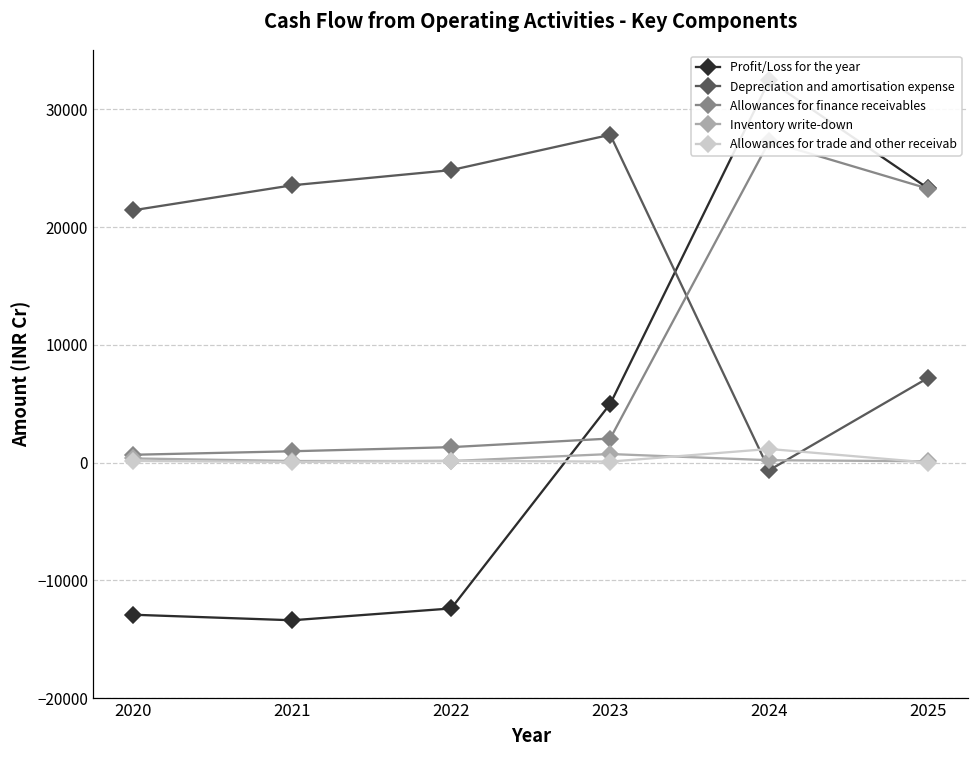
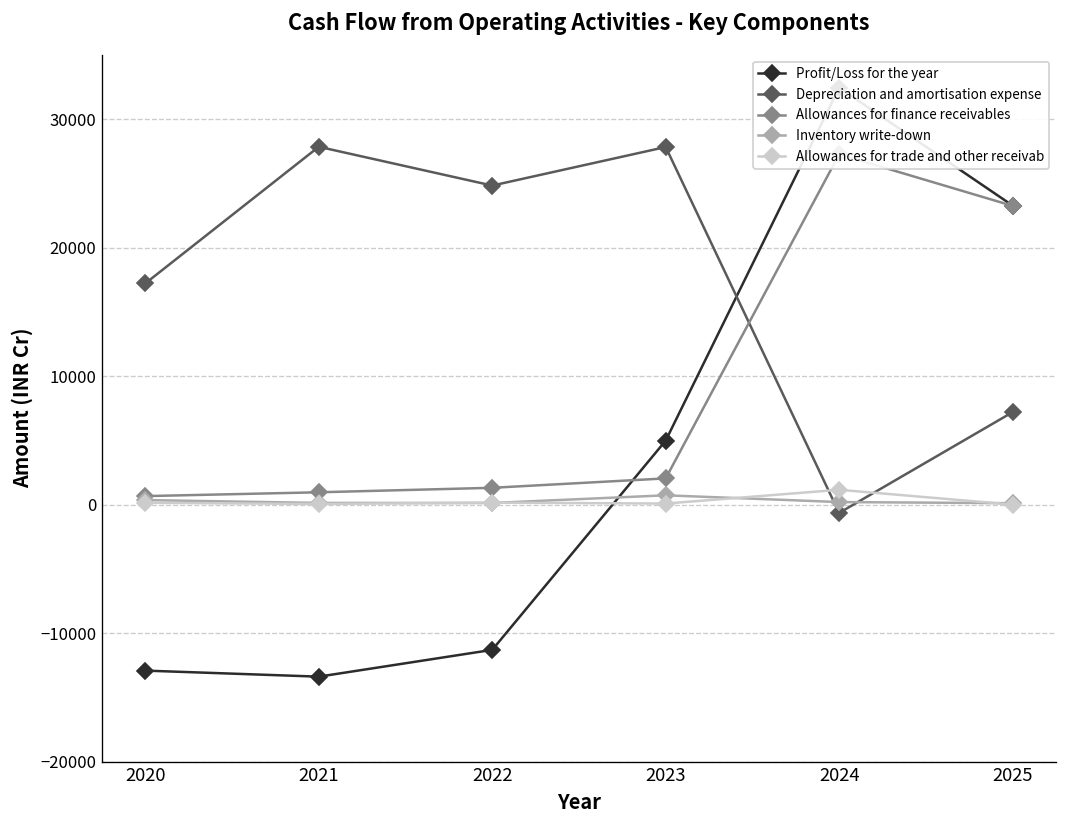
Depreciation and amortisation expense, 2020: 21400 -> 17200
Depreciation and amortisation expense, 2021: 23500 -> 27900
Profit/Loss for the year, 2022: -12400 -> -11300
